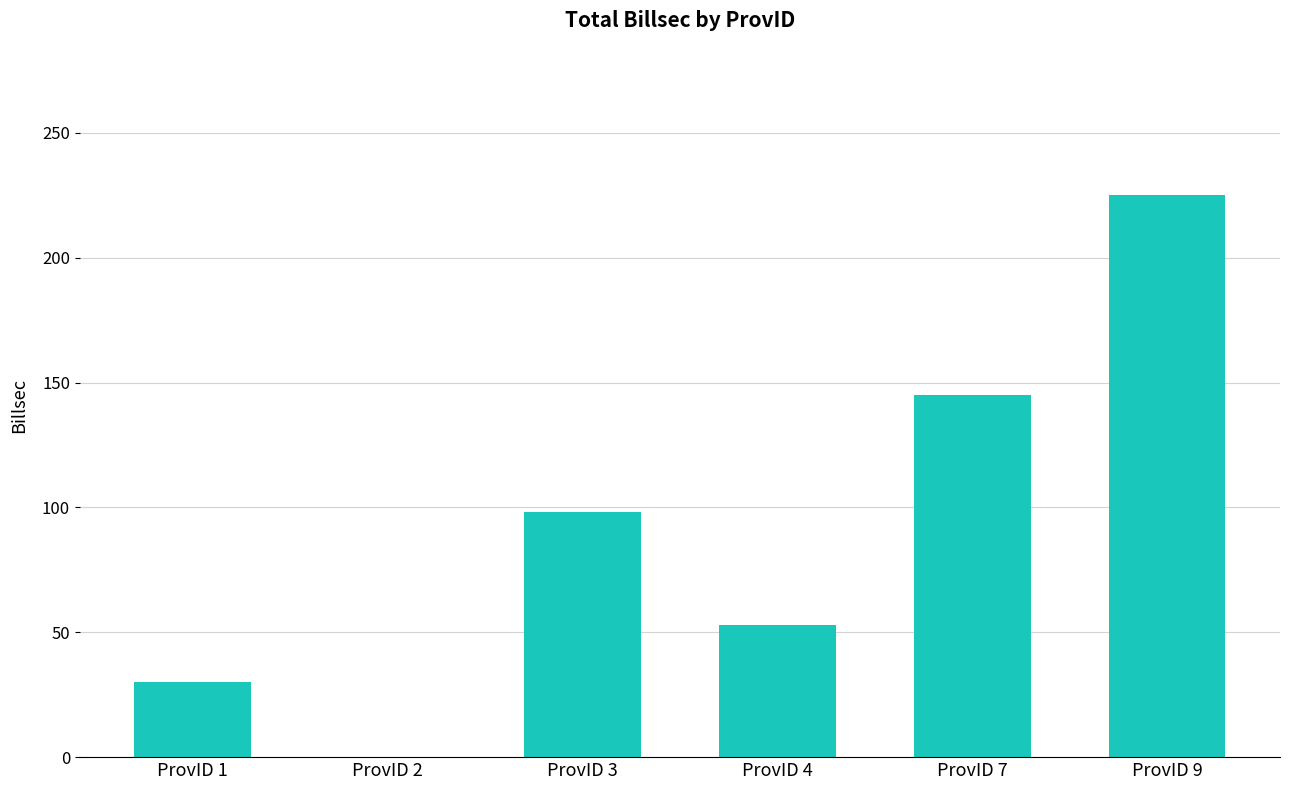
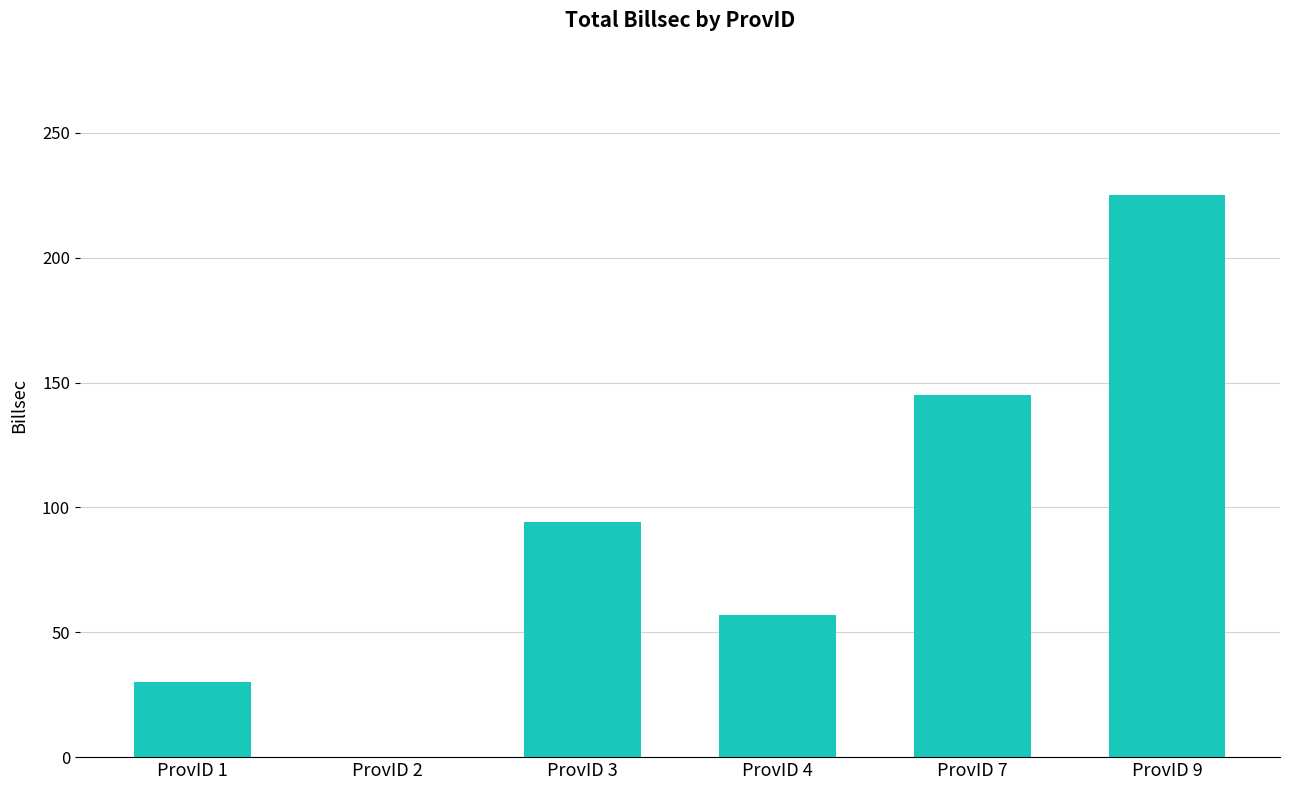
ProvID 3: 98 -> 94
ProvID 4: 53 -> 57
